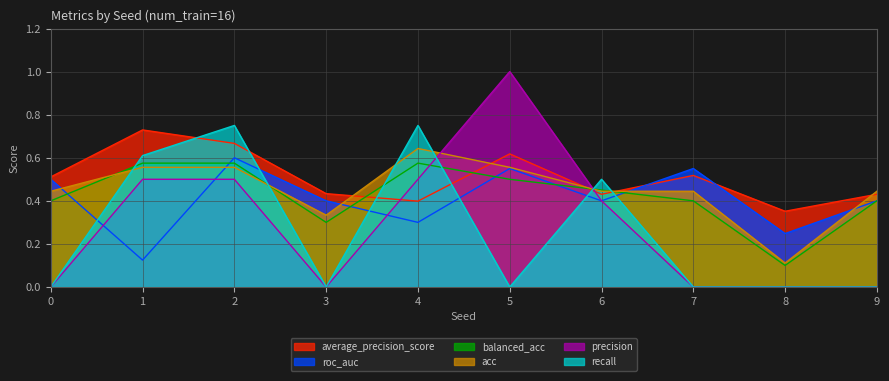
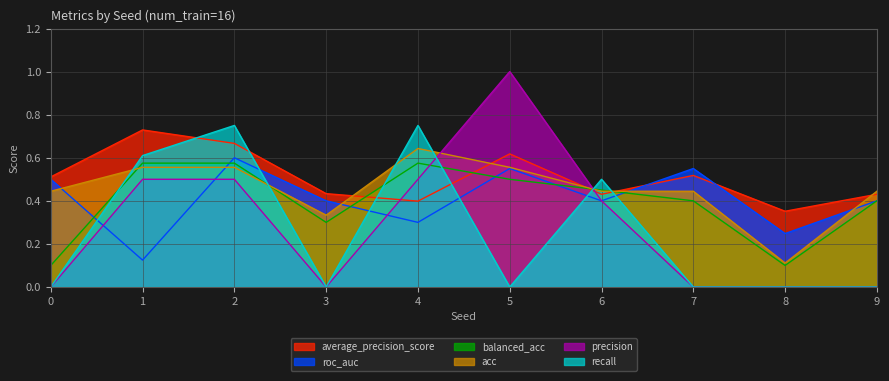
balanced_acc, 0: 0.4 -> 0.1
